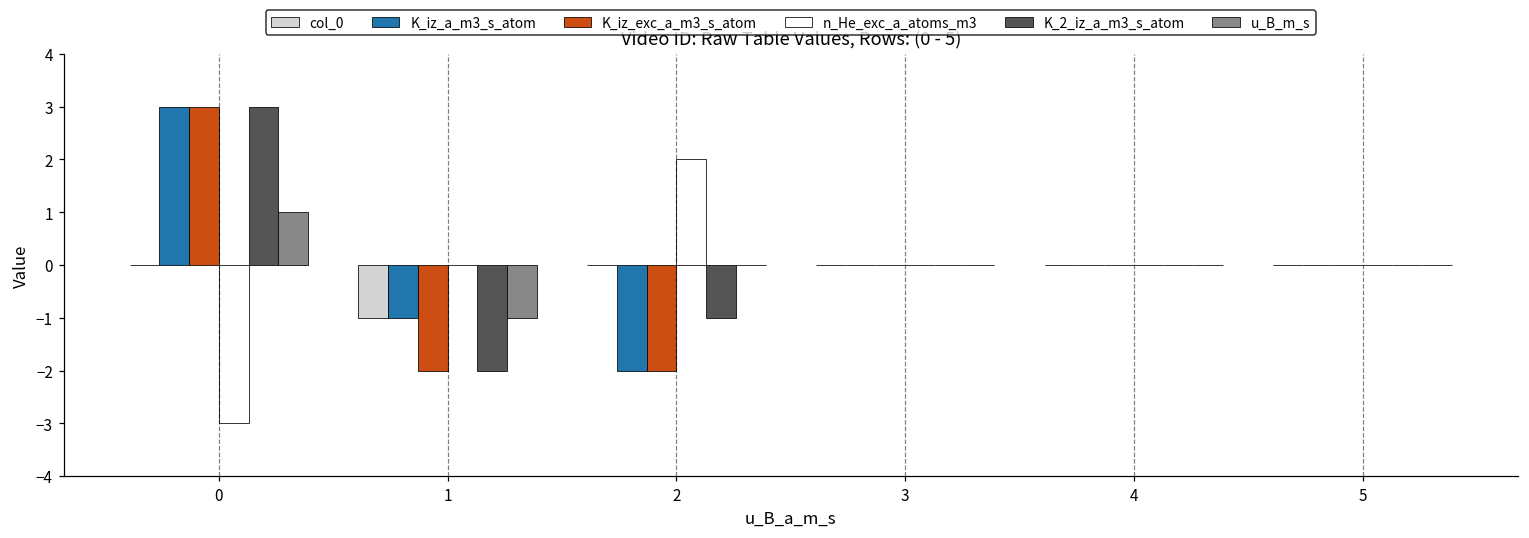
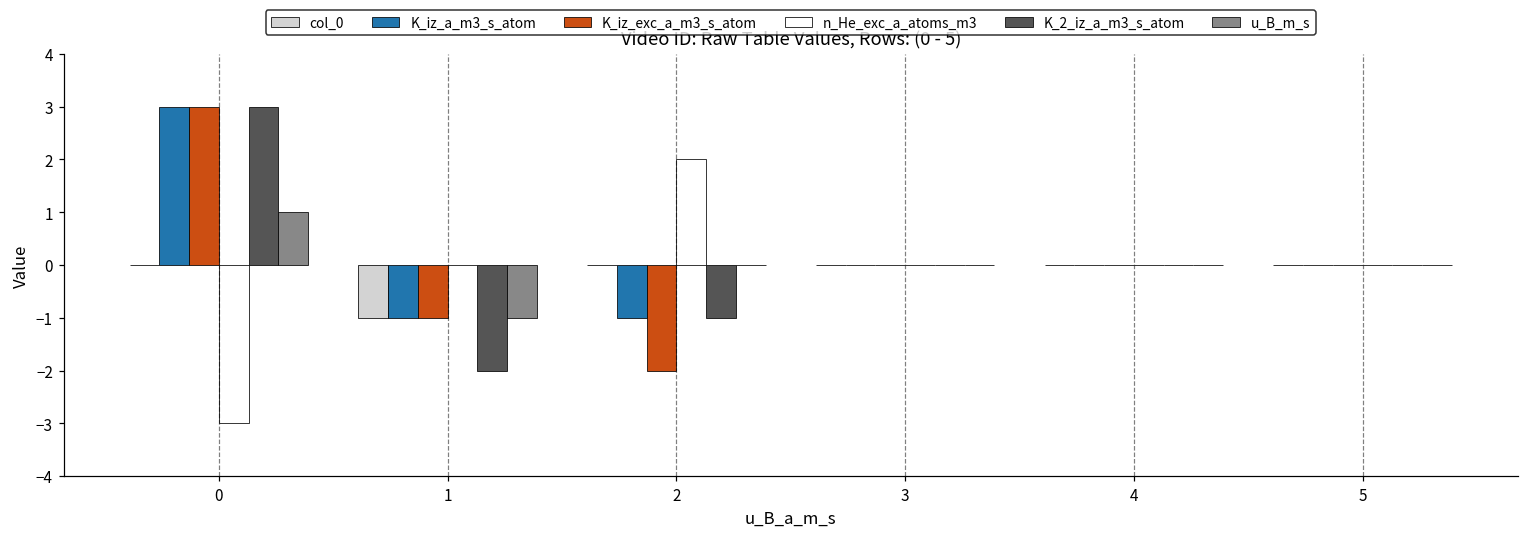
K_iz_exc_a_m3_s_atom, 1: -2 -> -1
K_iz_a_m3_s_atom, 2: -2 -> -1
